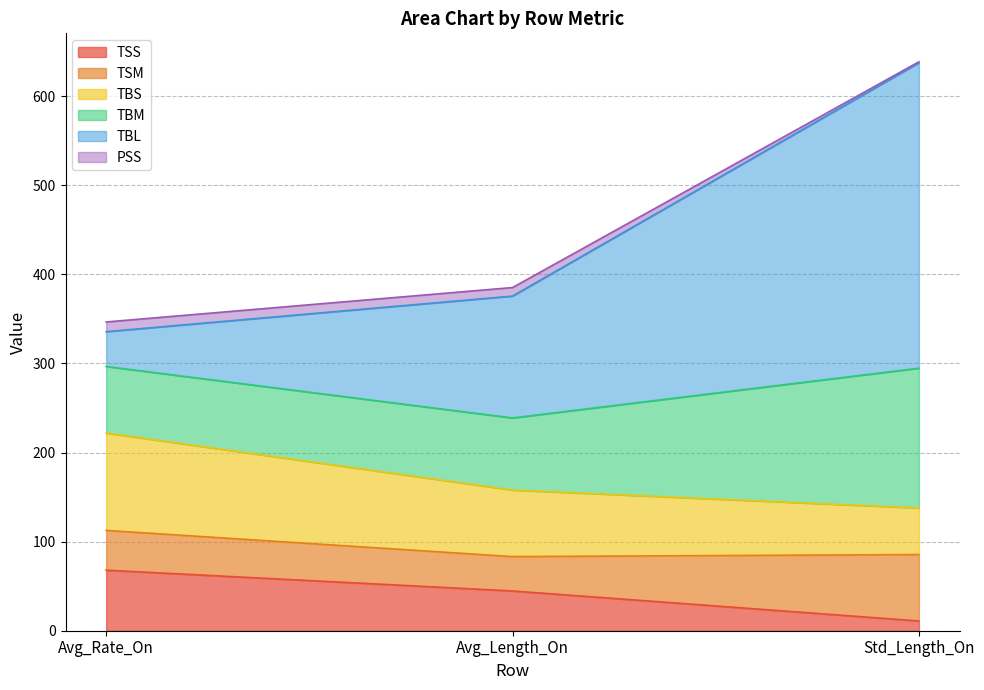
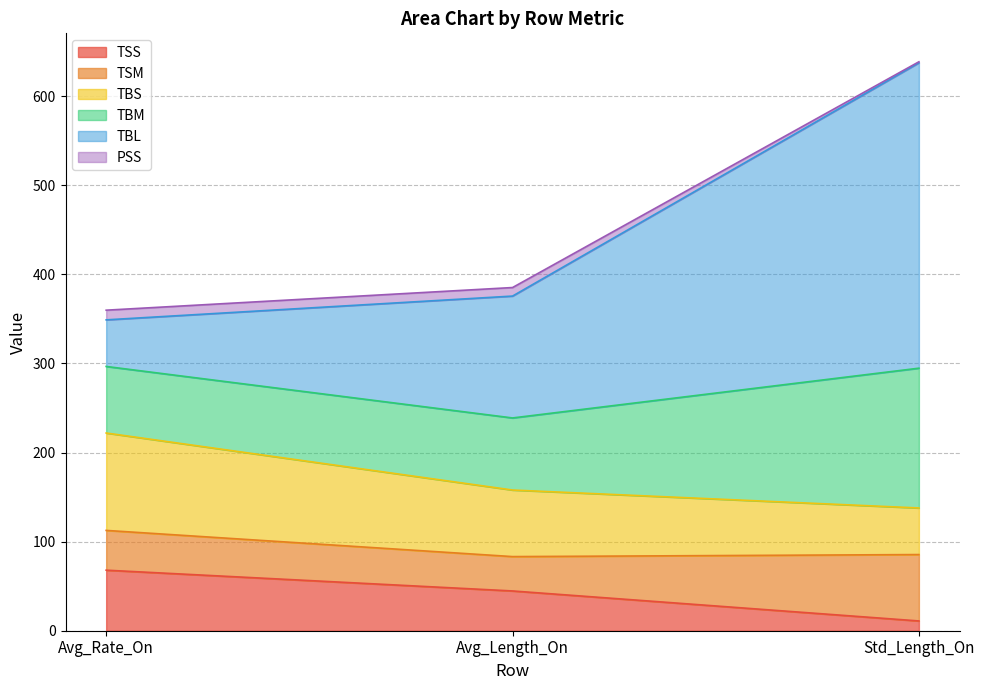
TBL, Avg_Rate_On: 40 -> 50
